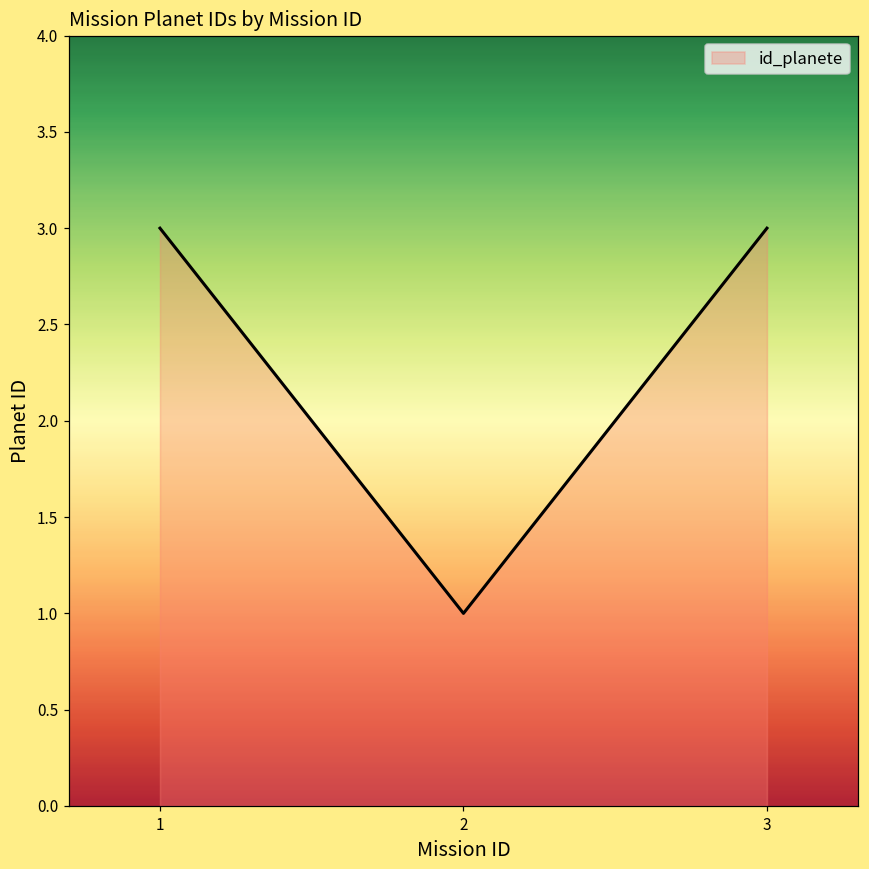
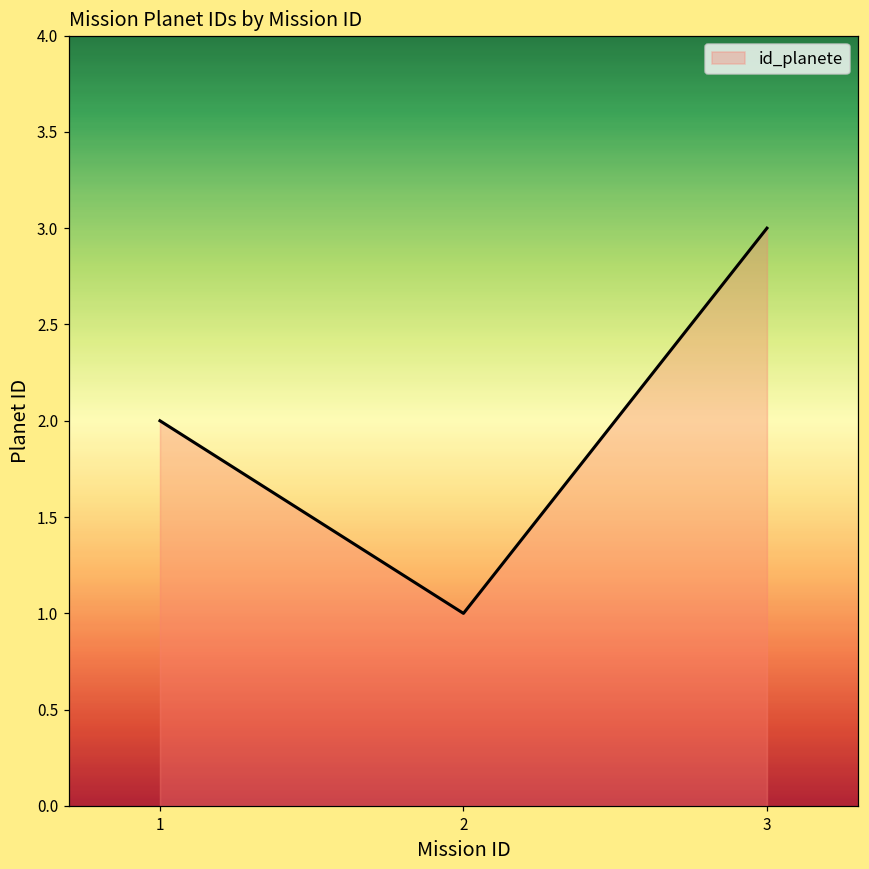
1: 3 -> 2
